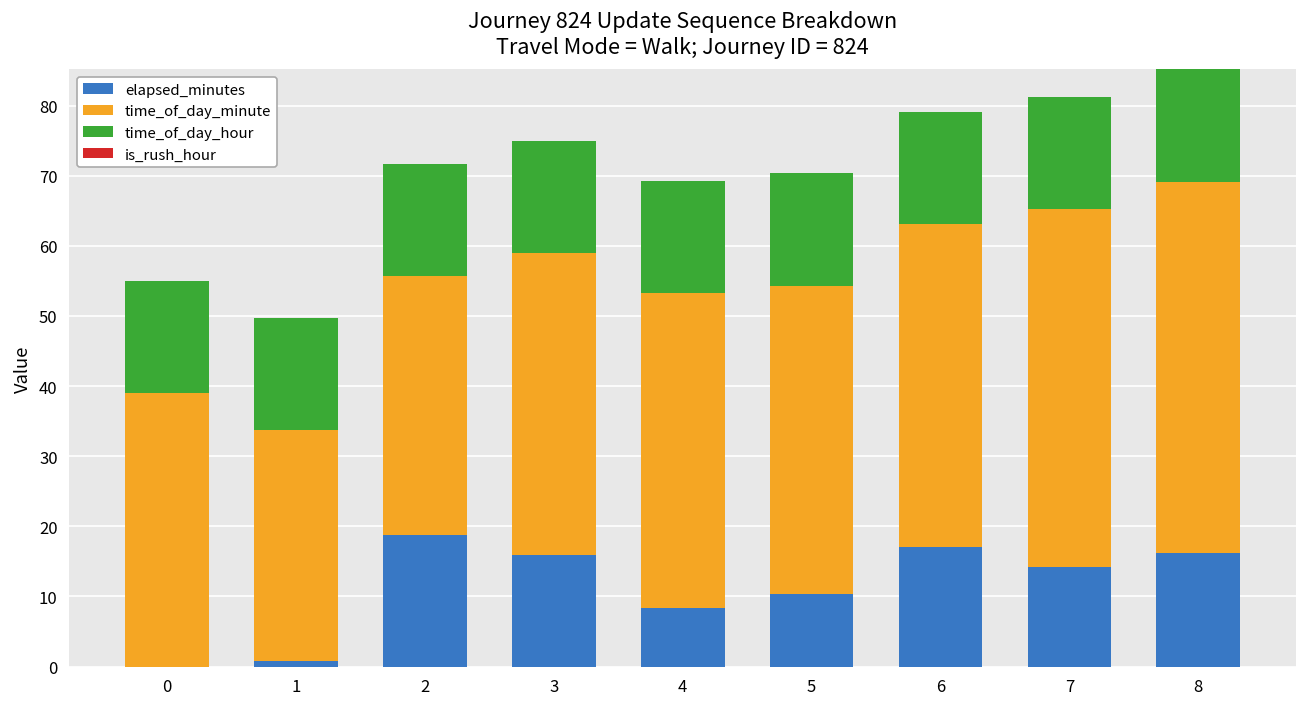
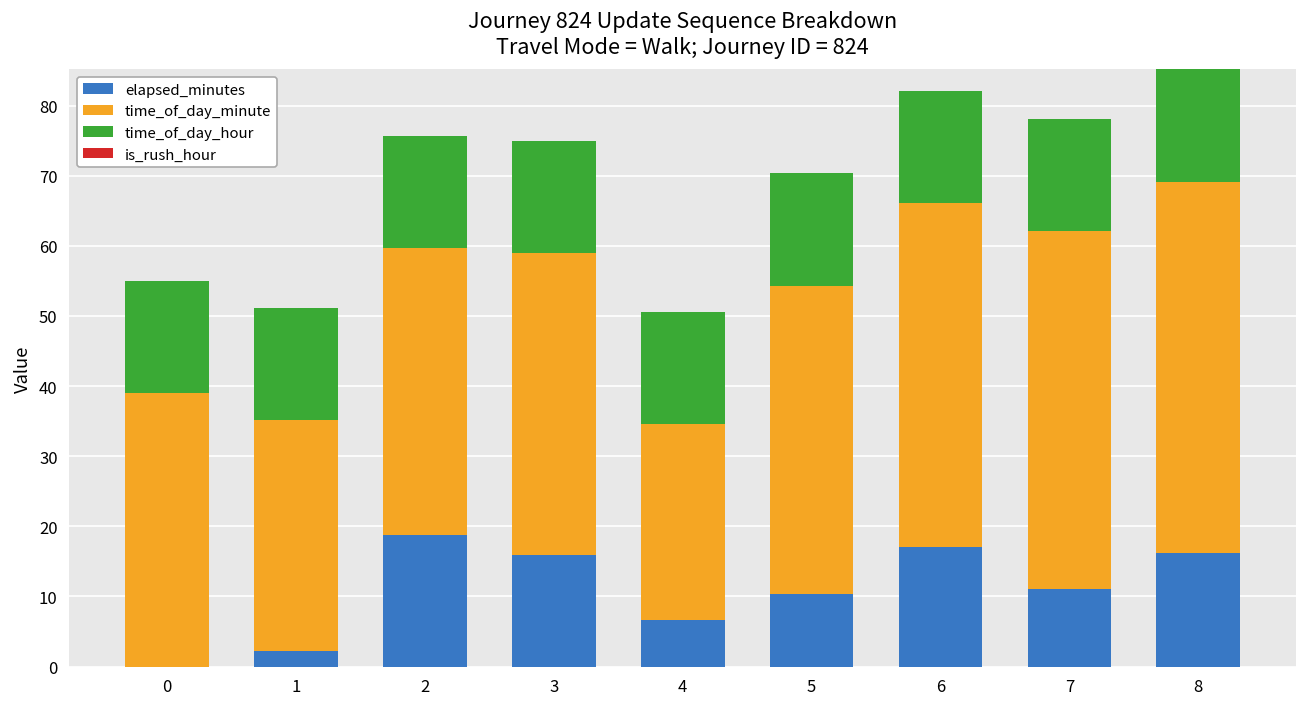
elapsed_minutes, 1: 1 -> 2
time_of_day_minute, 2: 37 -> 41
elapsed_minutes, 4: 8 -> 7
time_of_day_minute, 4: 45 -> 28
time_of_day_minute, 6: 46 -> 49
elapsed_minutes, 7: 14 -> 11
